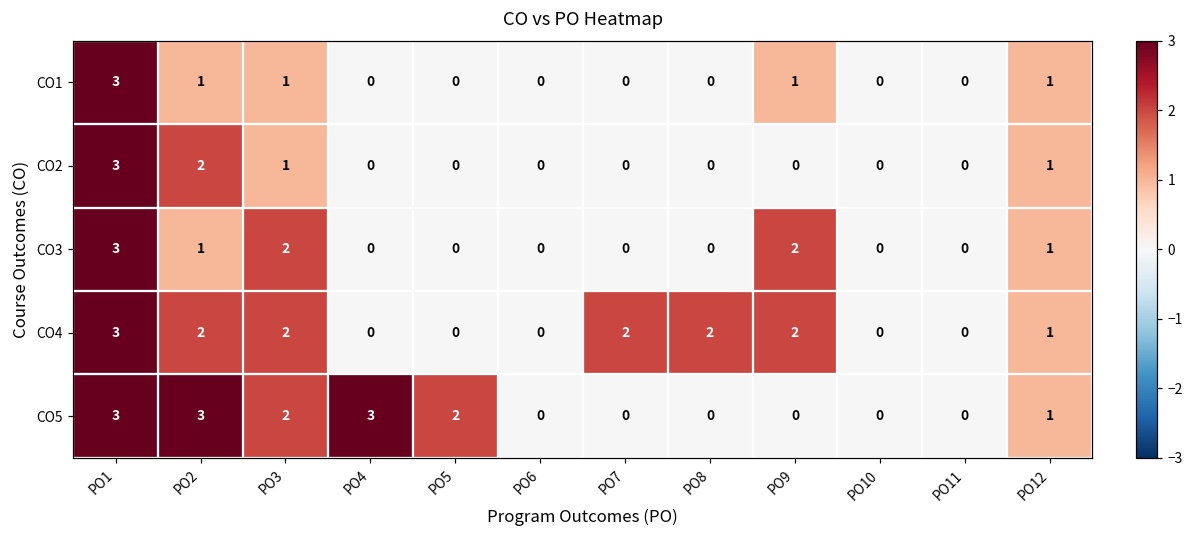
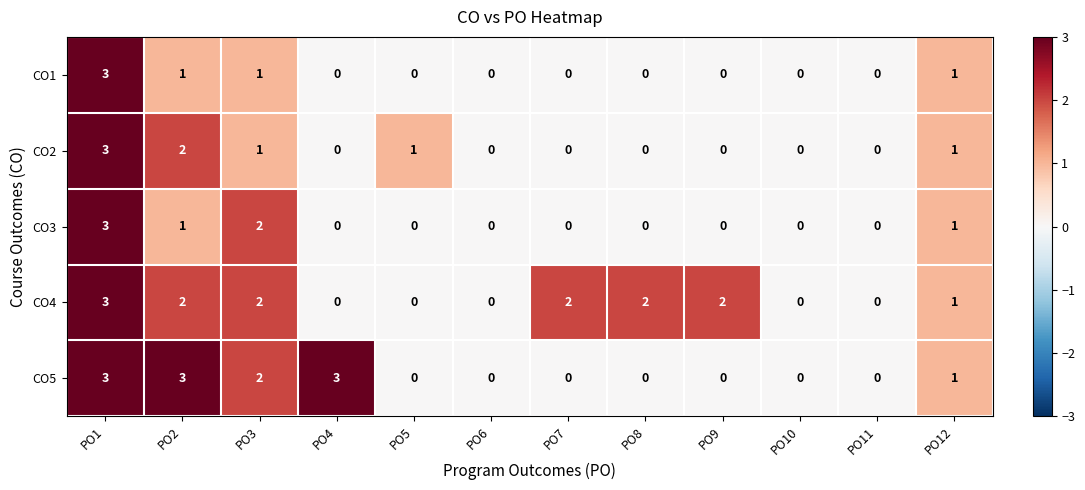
CO1, PO9: 1 -> 0
CO2, PO5: 0 -> 1
CO3, PO9: 2 -> 0
CO5, PO5: 2 -> 0
